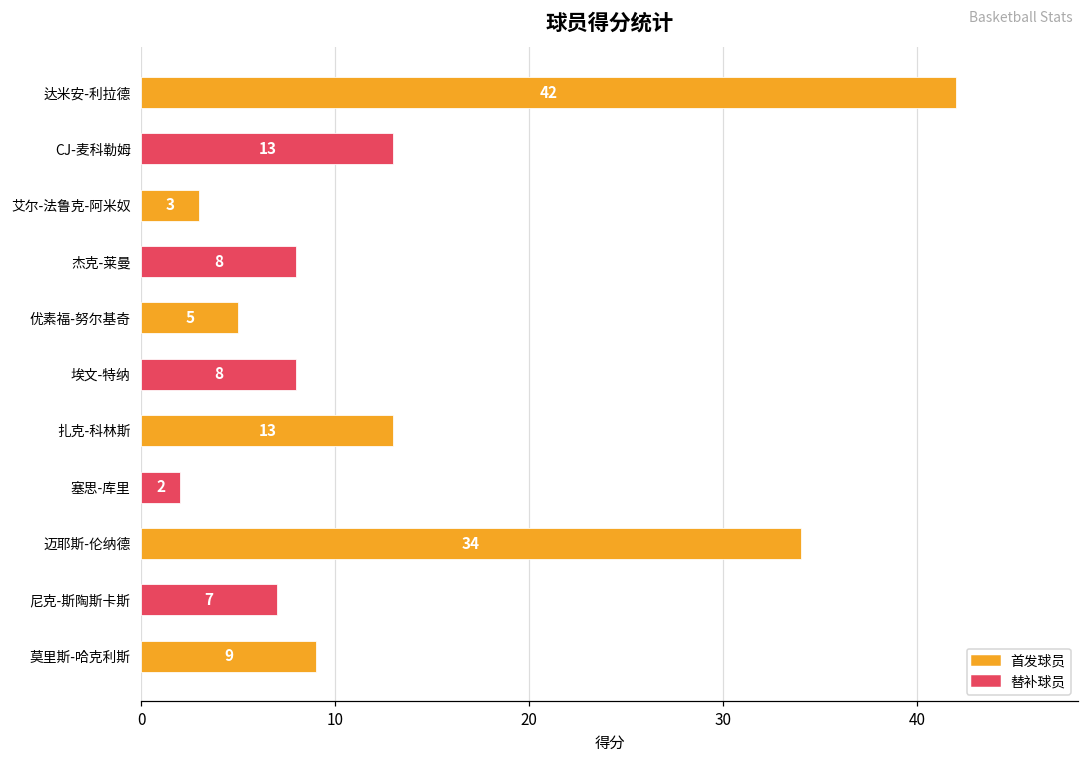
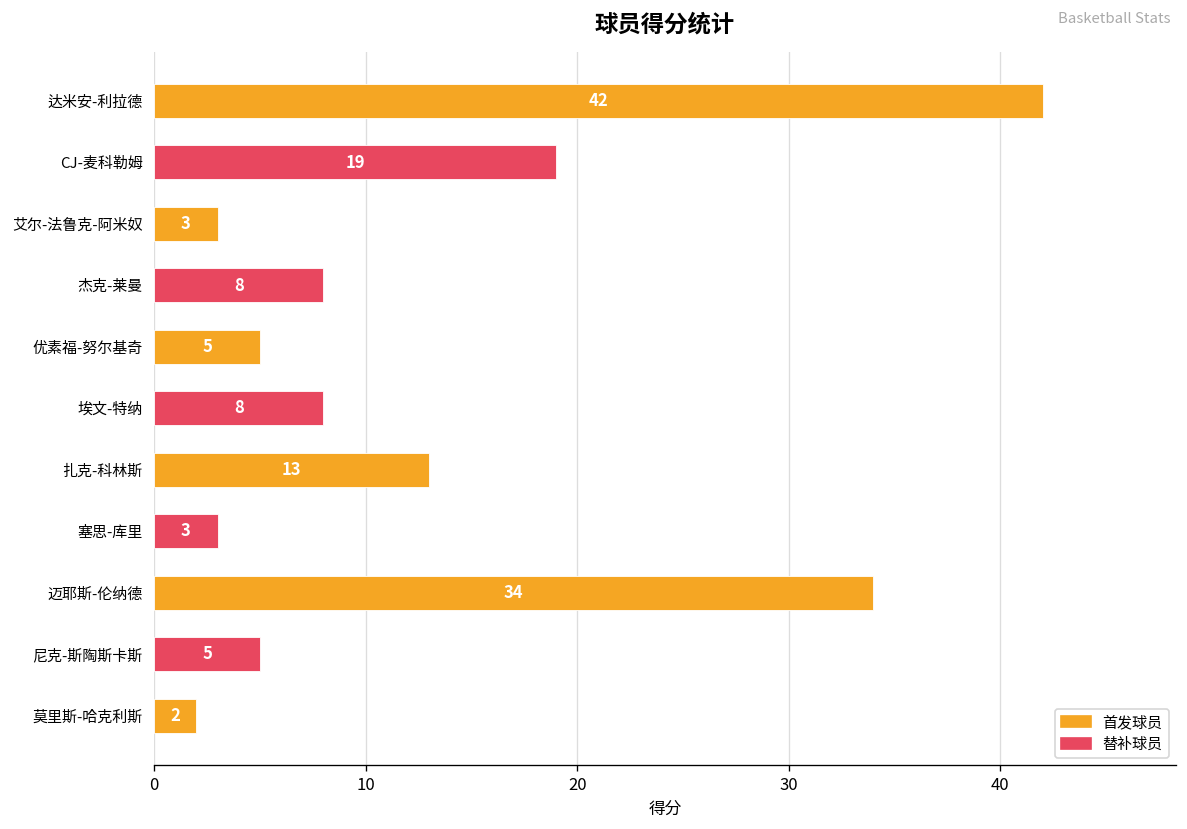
CJ-麦科勒姆: 13 -> 19
塞思-库里: 2 -> 3
尼克-斯陶斯卡斯: 7 -> 5
莫里斯-哈克利斯: 9 -> 2
